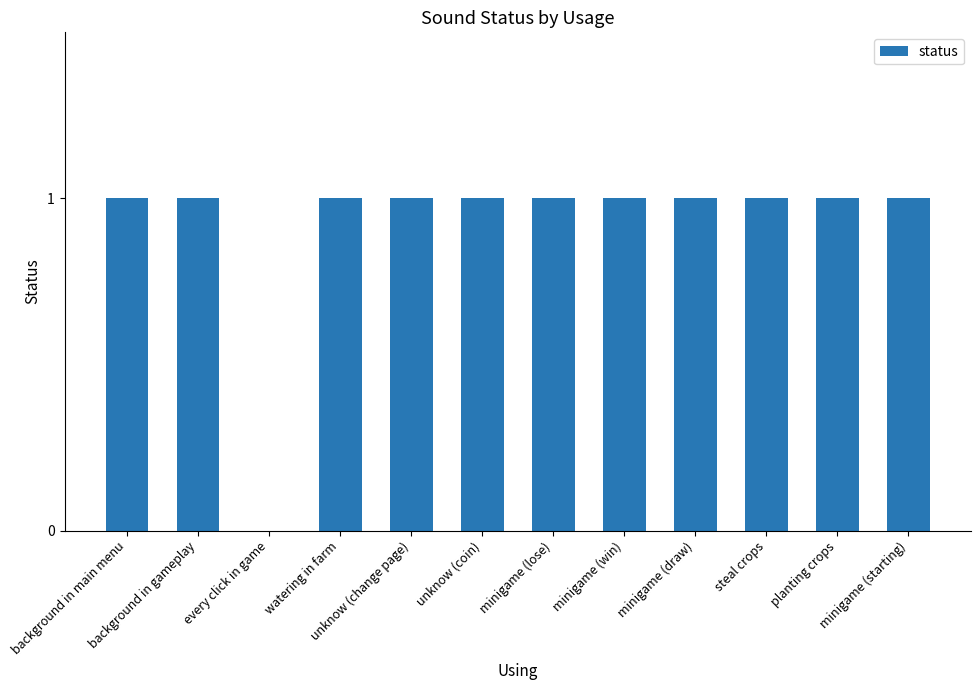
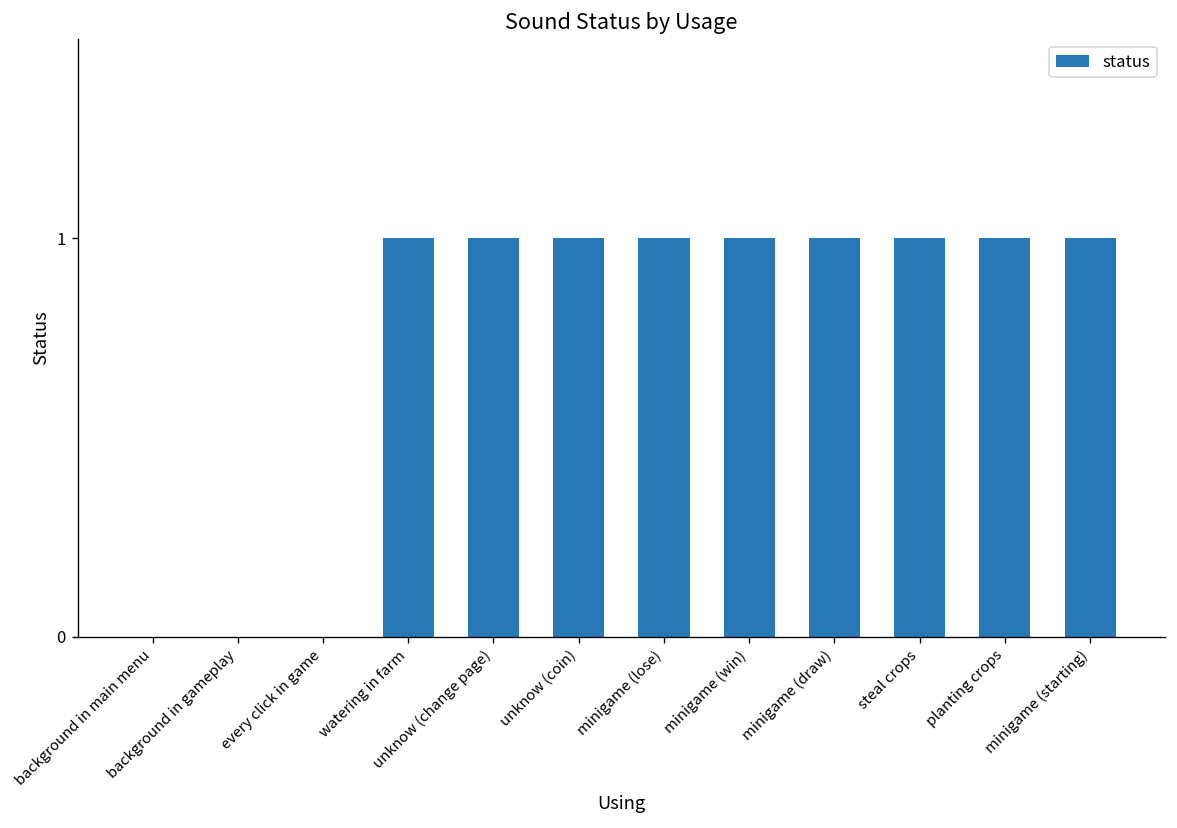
background in main menu: 1 -> 0
background in gameplay: 1 -> 0
